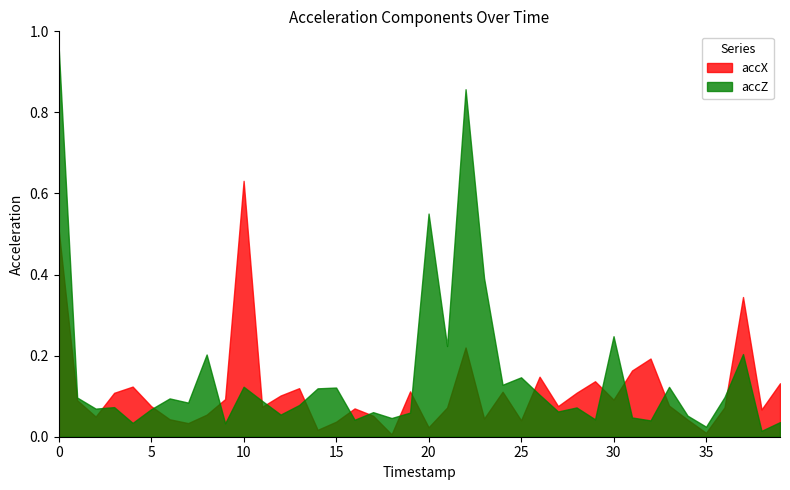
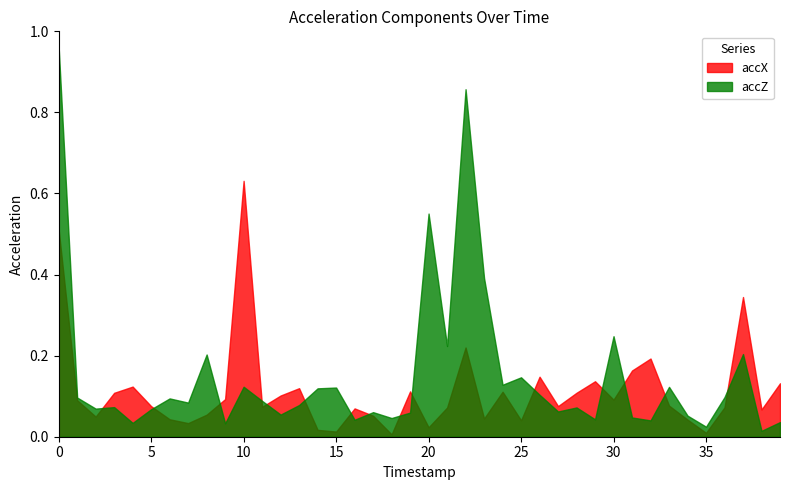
accX, 15: 0.04 -> 0.01
